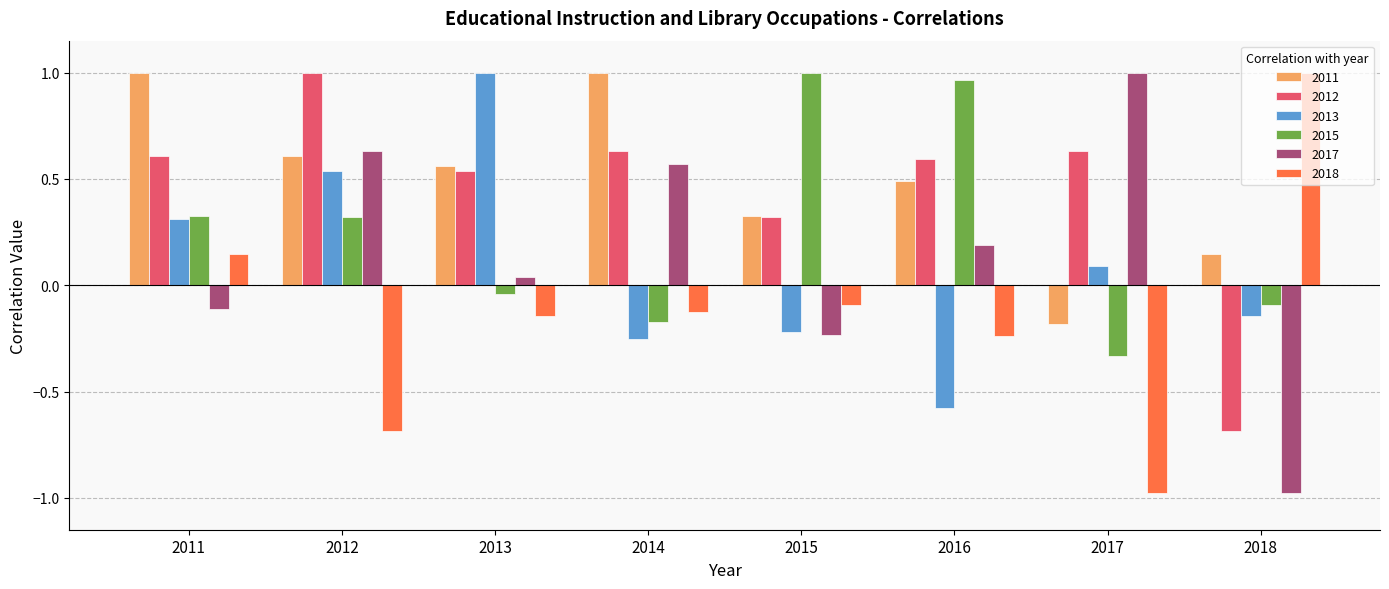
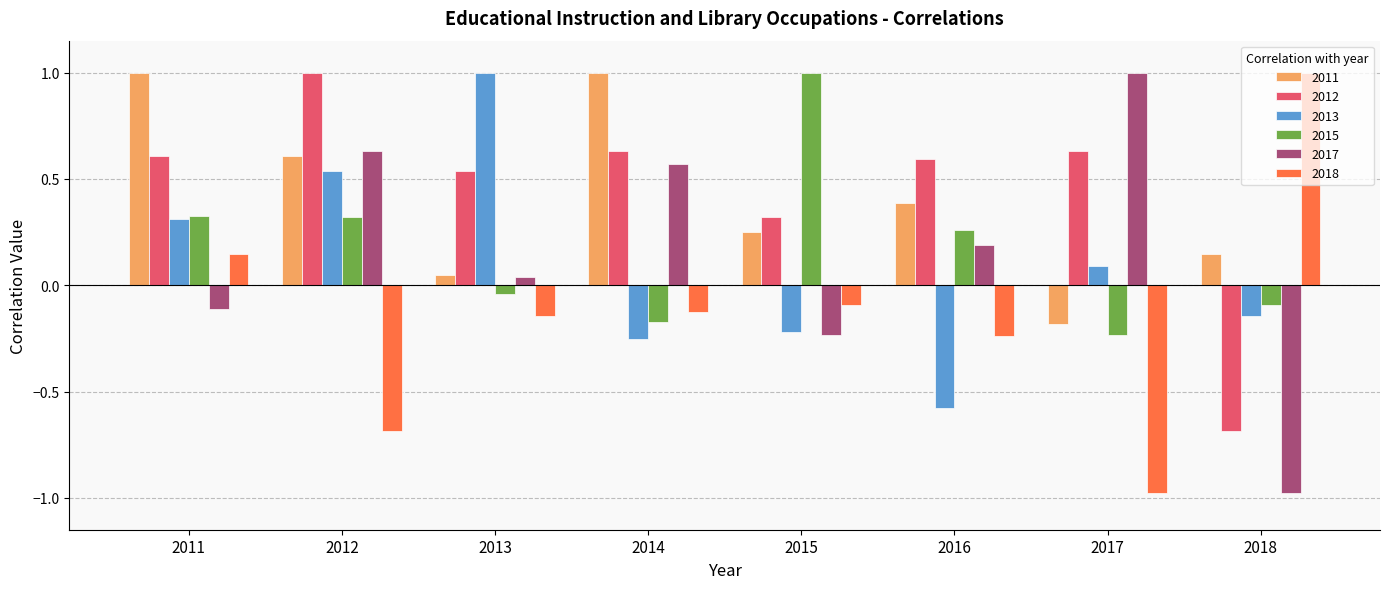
2011, 2013: 0.56 -> 0.05
2011, 2015: 0.33 -> 0.25
2011, 2016: 0.49 -> 0.39
2015, 2016: 0.96 -> 0.26
2015, 2017: -0.33 -> -0.23
